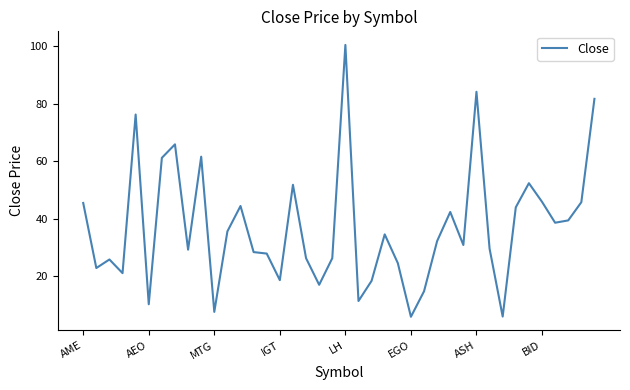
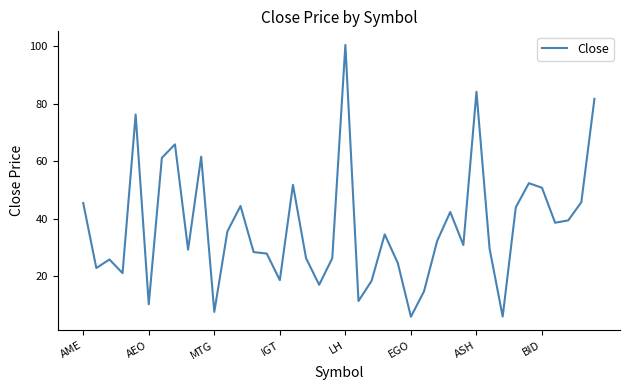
BID: 46 -> 51
